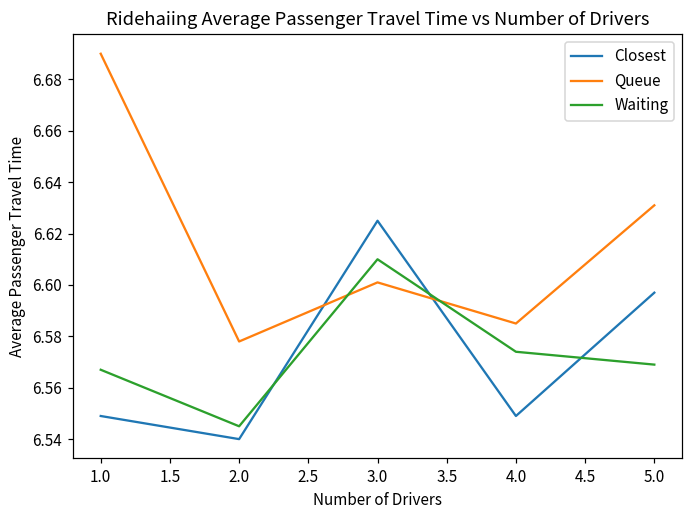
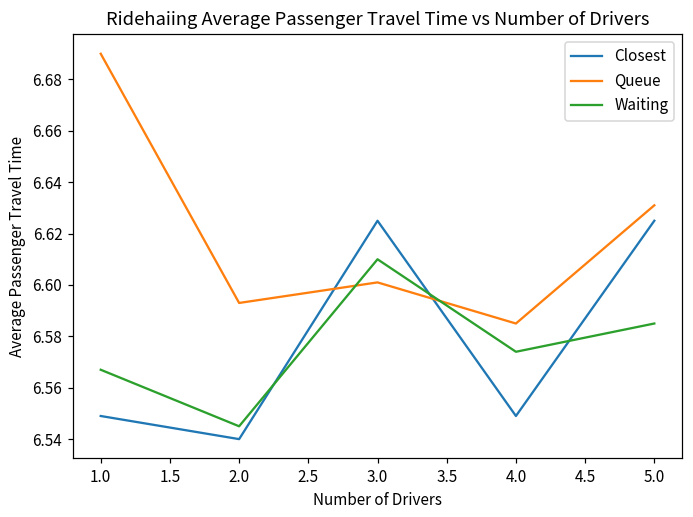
Queue, 2.0: 6.578 -> 6.593
Closest, 5.0: 6.597 -> 6.625
Waiting, 5.0: 6.569 -> 6.585
